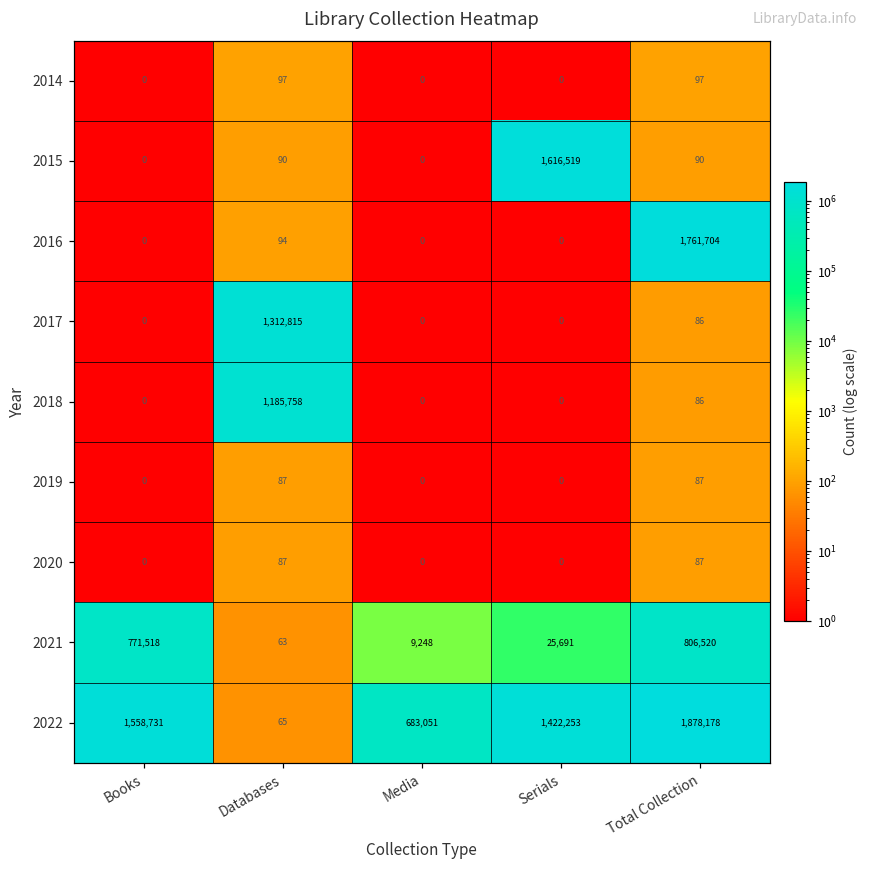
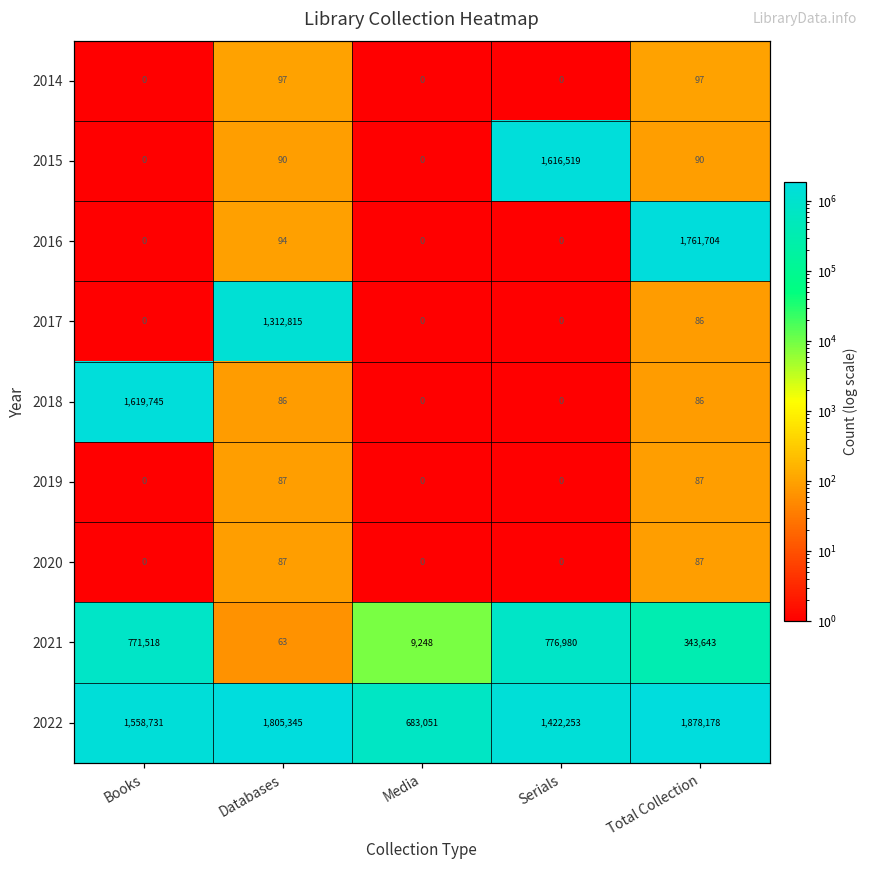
2018, Books: 0 -> 1,619,745
2018, Databases: 1,185,758 -> 86
2021, Serials: 25,691 -> 776,980
2021, Total Collection: 806,520 -> 343,643
2022, Databases: 65 -> 1,805,345
